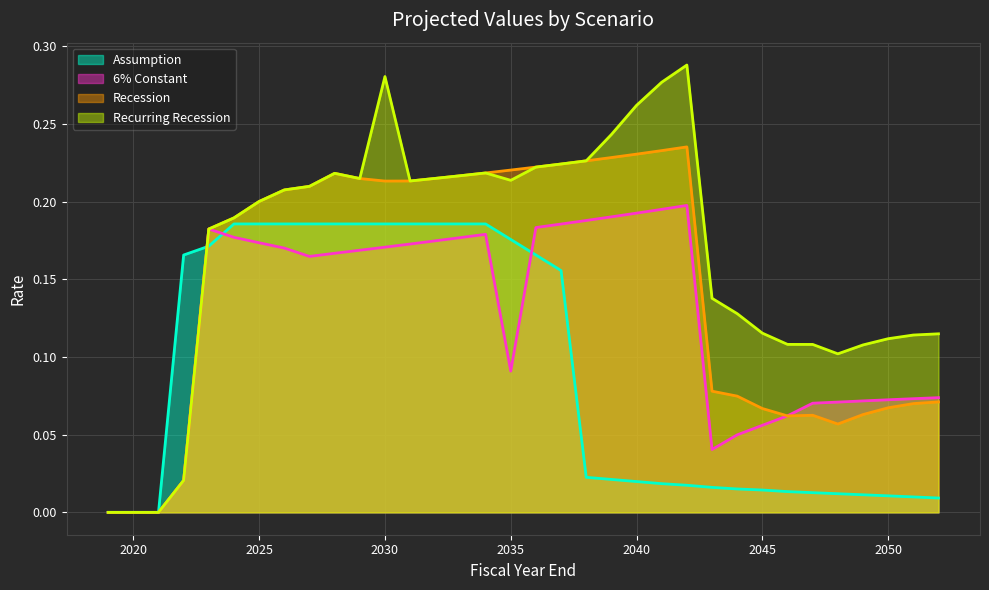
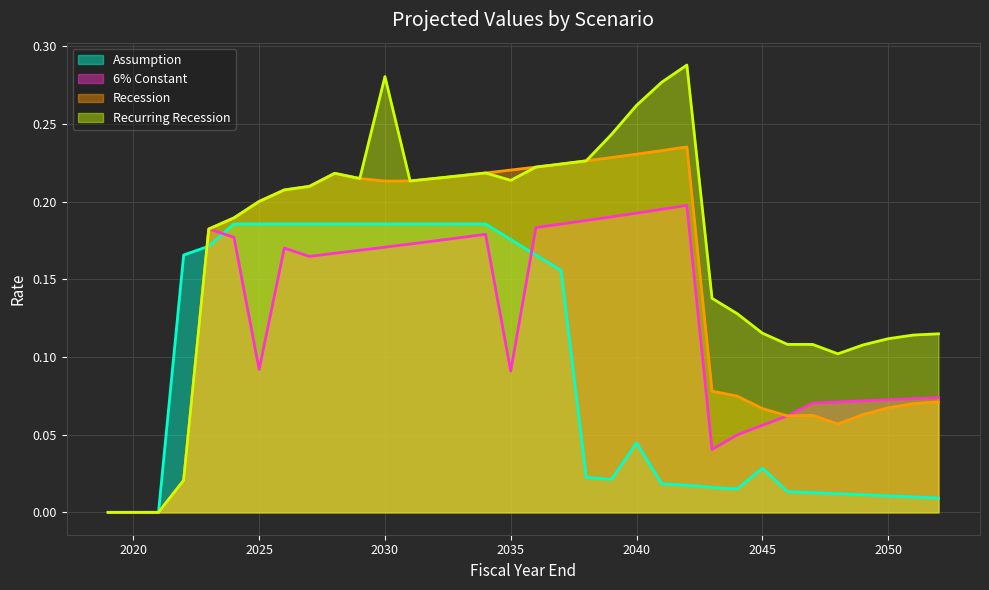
6% Constant, 2025: 0.173 -> 0.092
Assumption, 2040: 0.020 -> 0.045
Assumption, 2045: 0.014 -> 0.028
